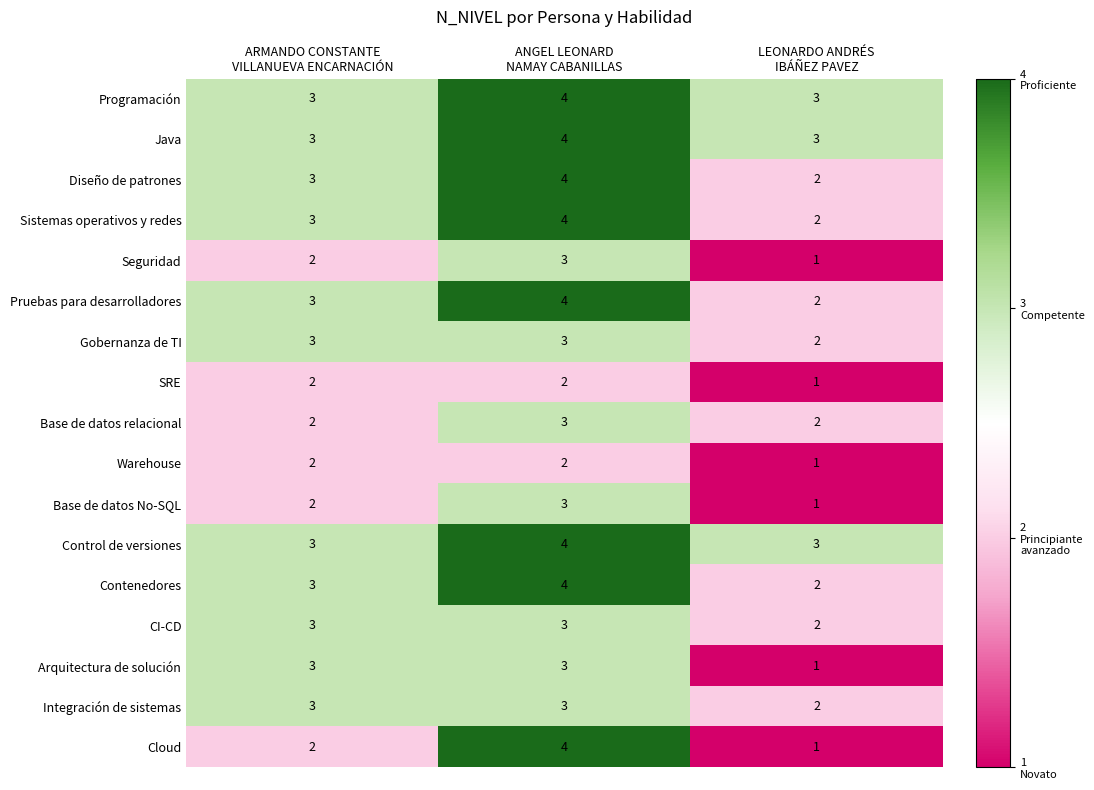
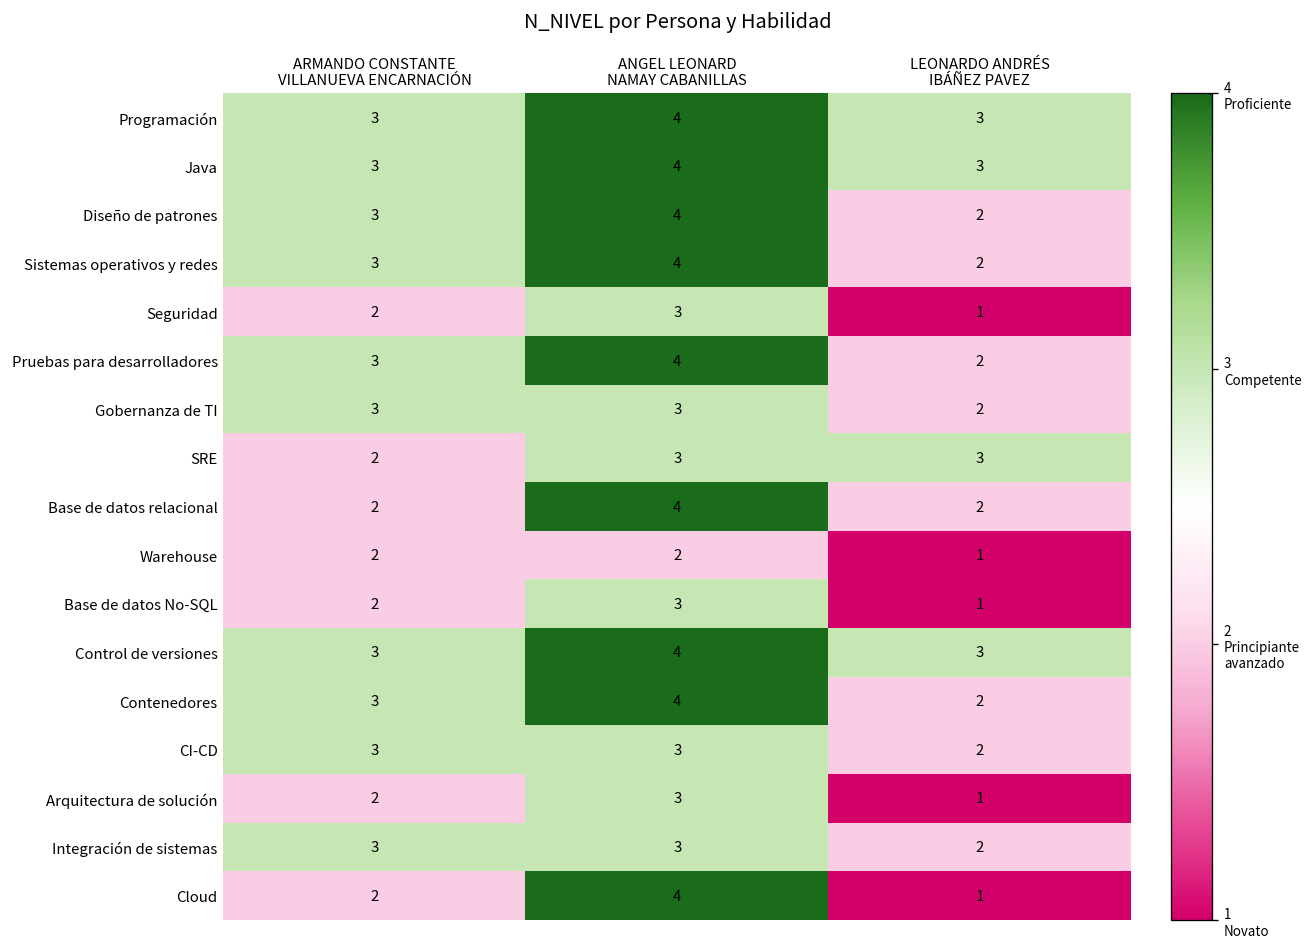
SRE, ANGEL LEONARD NAMAY CABANILLAS: 2 -> 3
SRE, LEONARDO ANDRÉS IBÁÑEZ PAVEZ: 1 -> 3
Base de datos relacional, ANGEL LEONARD NAMAY CABANILLAS: 3 -> 4
Arquitectura de solución, ARMANDO CONSTANTE VILLANUEVA ENCARNACIÓN: 3 -> 2
